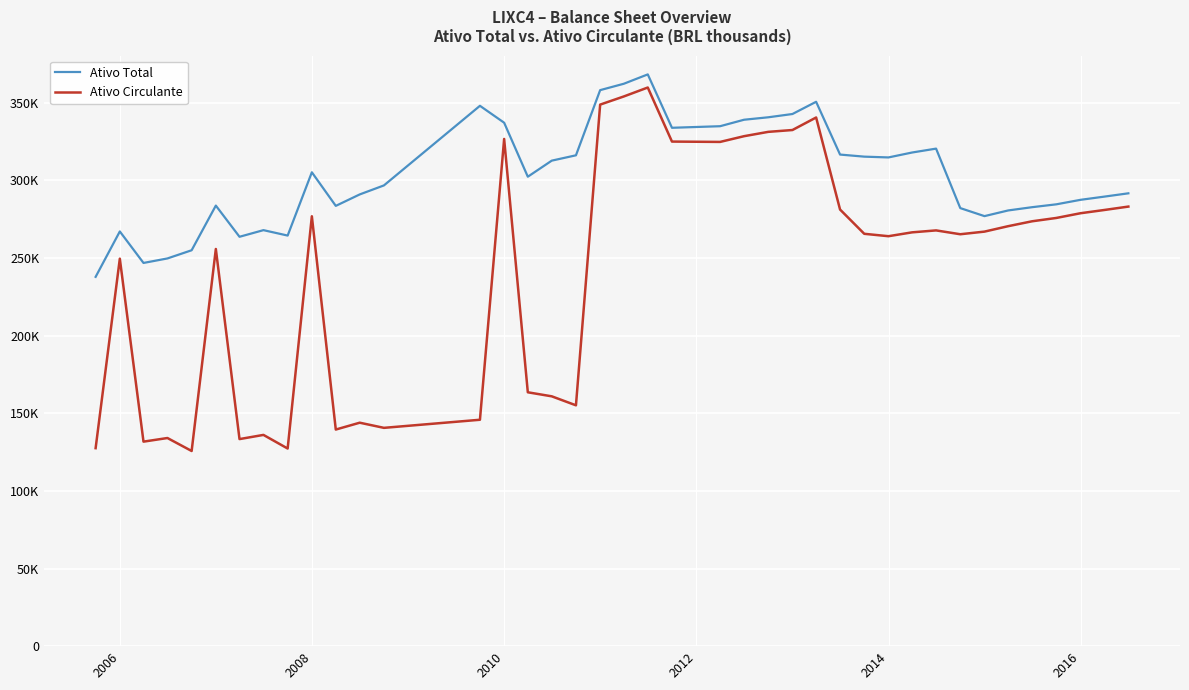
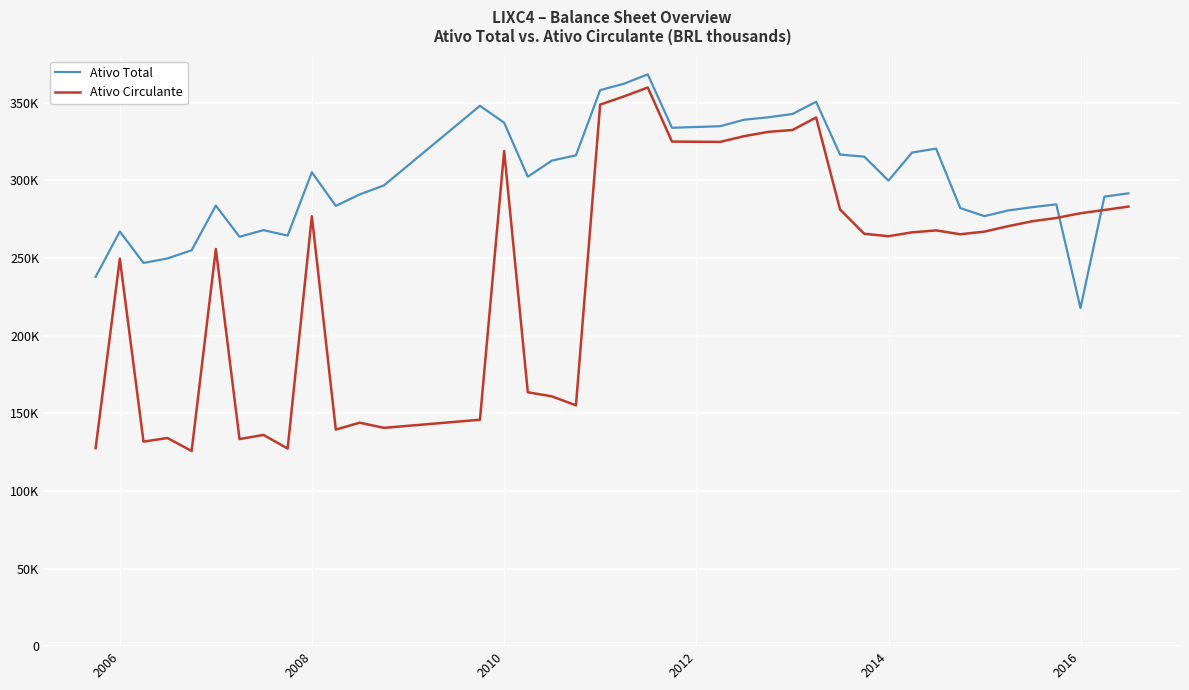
Ativo Circulante, 2010: 327000 -> 319000
Ativo Total, 2014: 315000 -> 300000
Ativo Total, 2016: 287000 -> 218000
